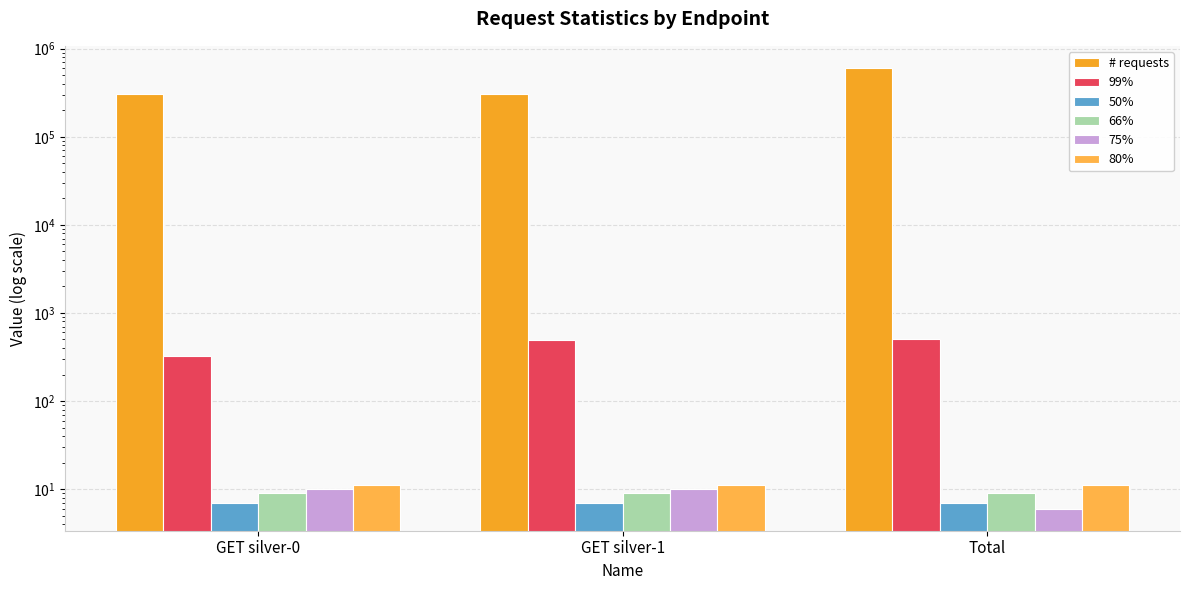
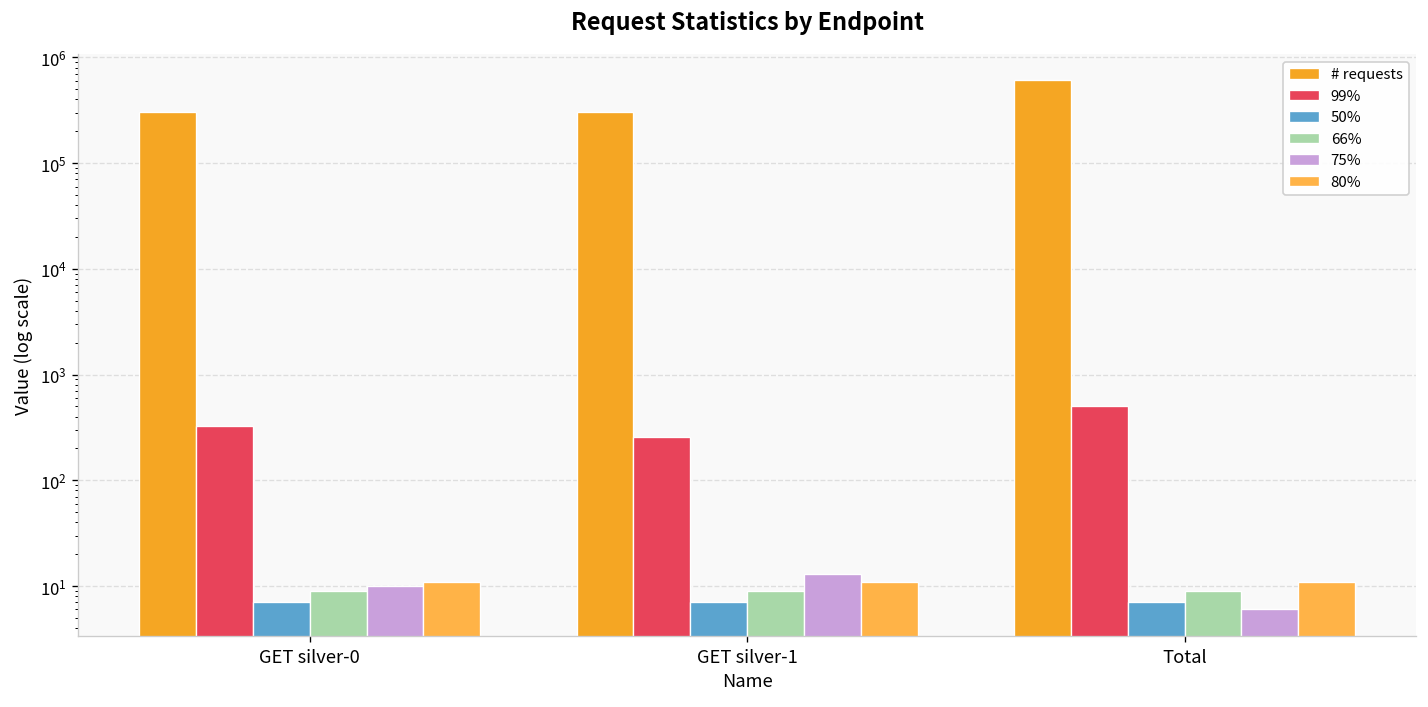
99%, GET silver-1: 500 -> 250
75%, GET silver-1: 10 -> 13
